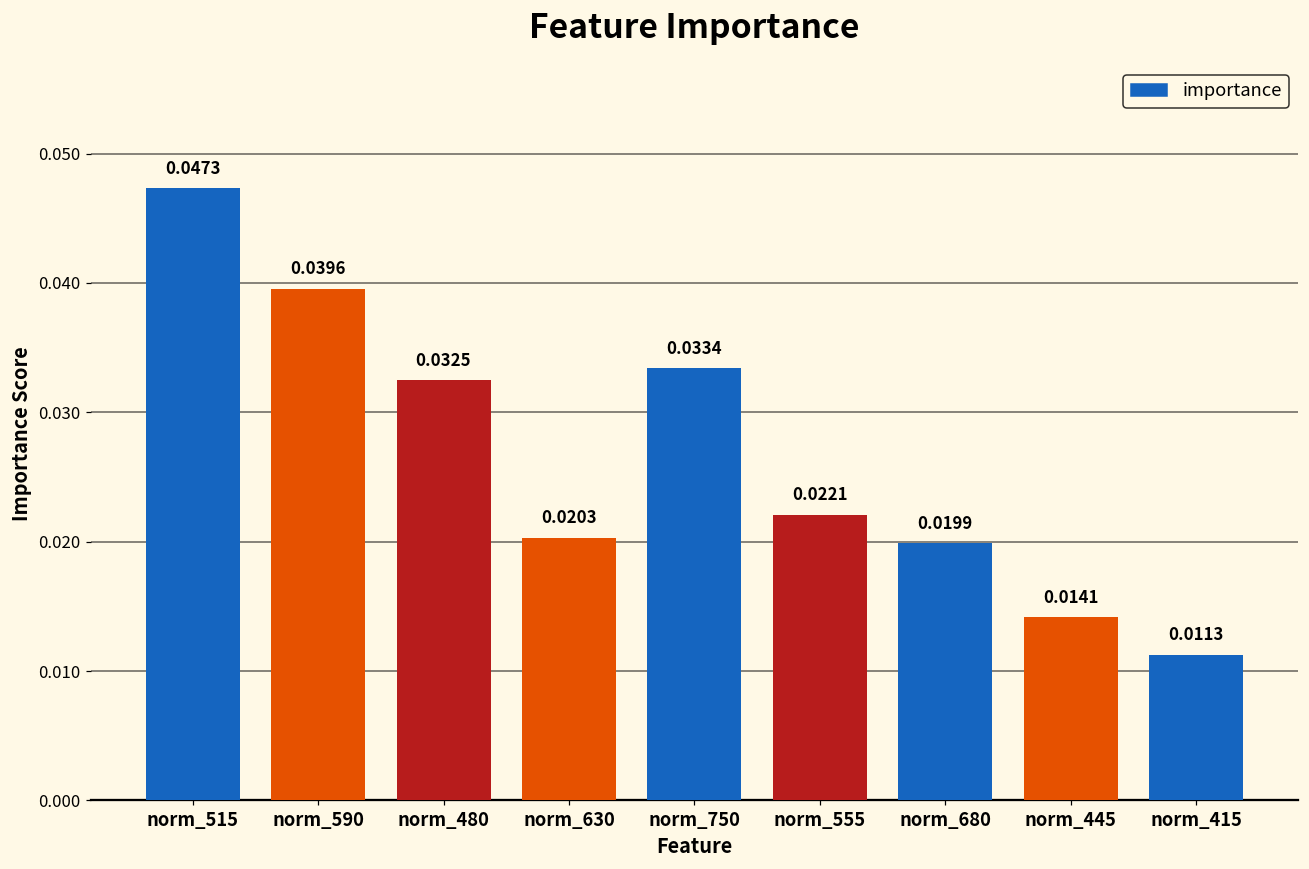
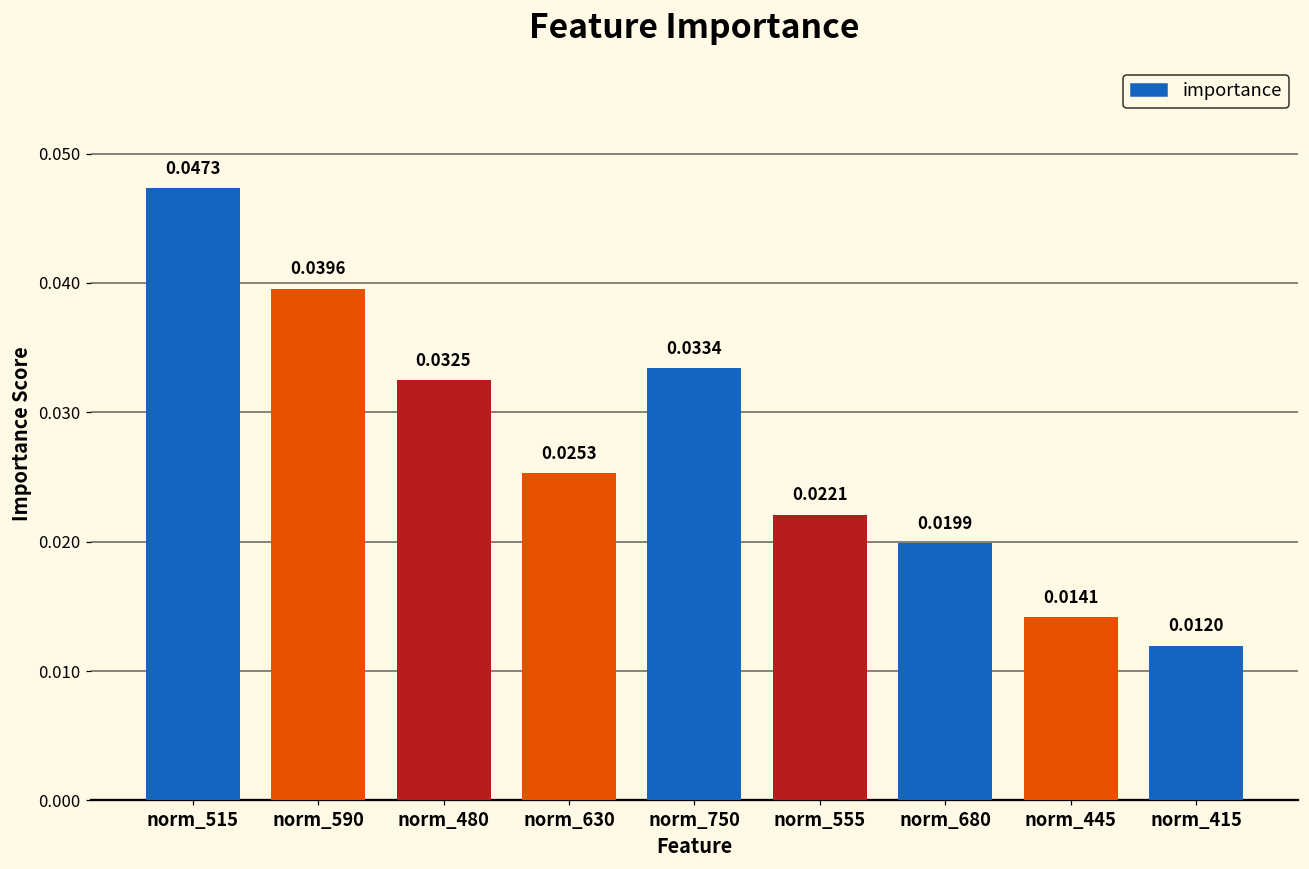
norm_630: 0.0203 -> 0.0253
norm_415: 0.0113 -> 0.0120
